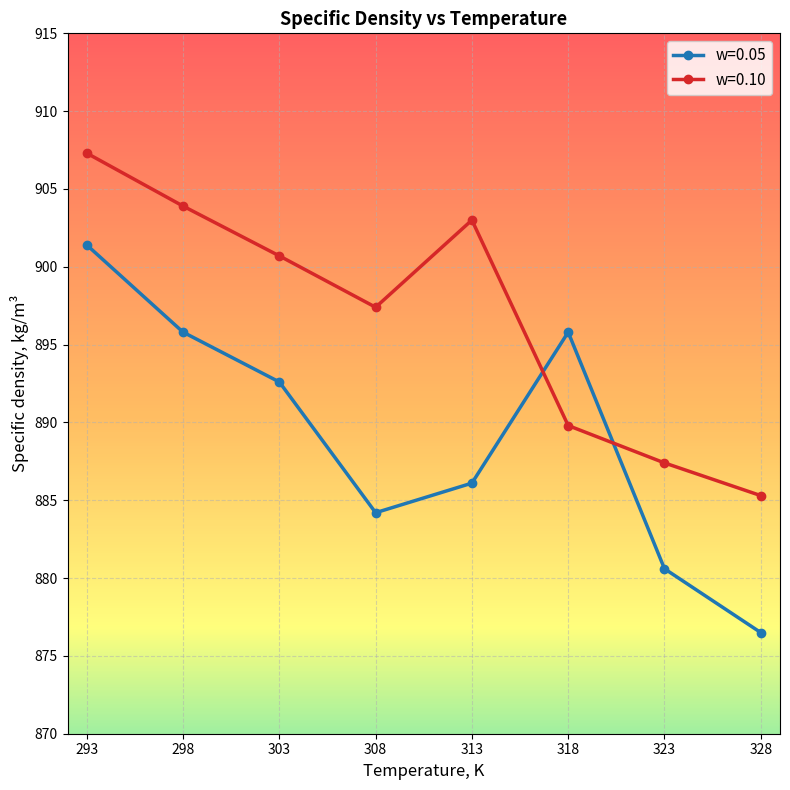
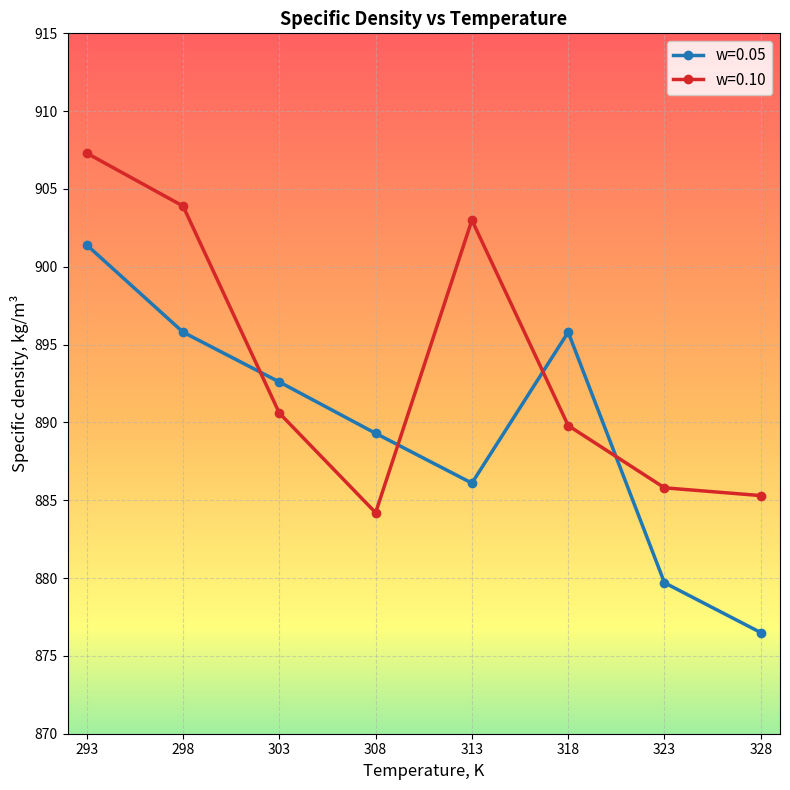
w=0.10, 303: 900.7 -> 890.6
w=0.05, 308: 884.2 -> 889.3
w=0.10, 308: 897.4 -> 884.2
w=0.05, 323: 880.6 -> 879.7
w=0.10, 323: 887.4 -> 885.8
